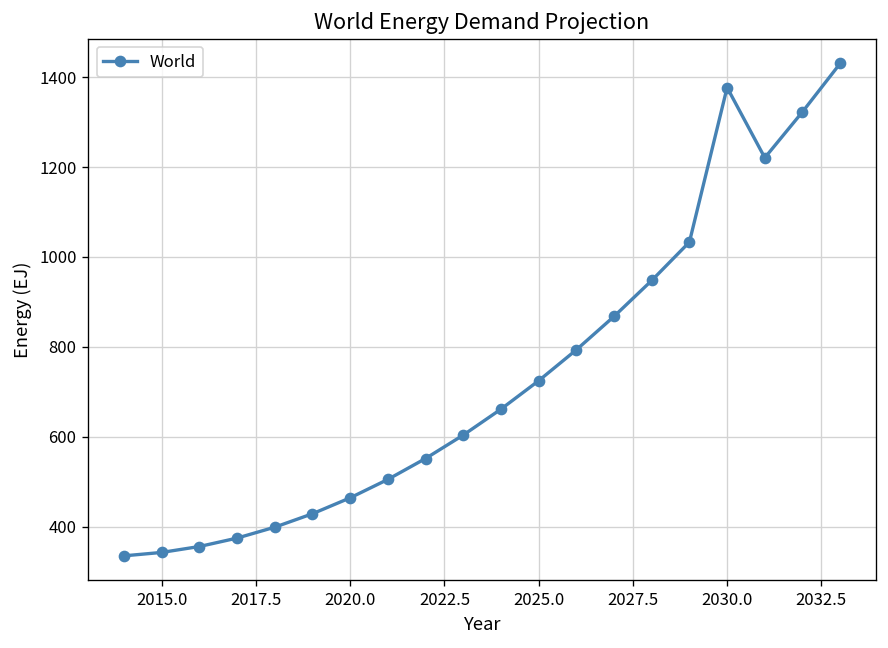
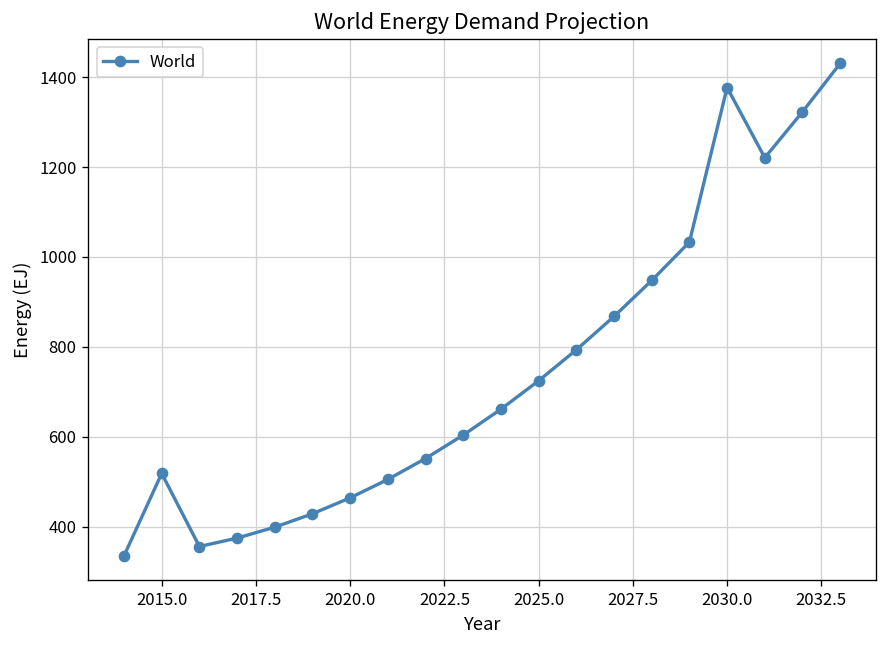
2015.0: 340 -> 520
